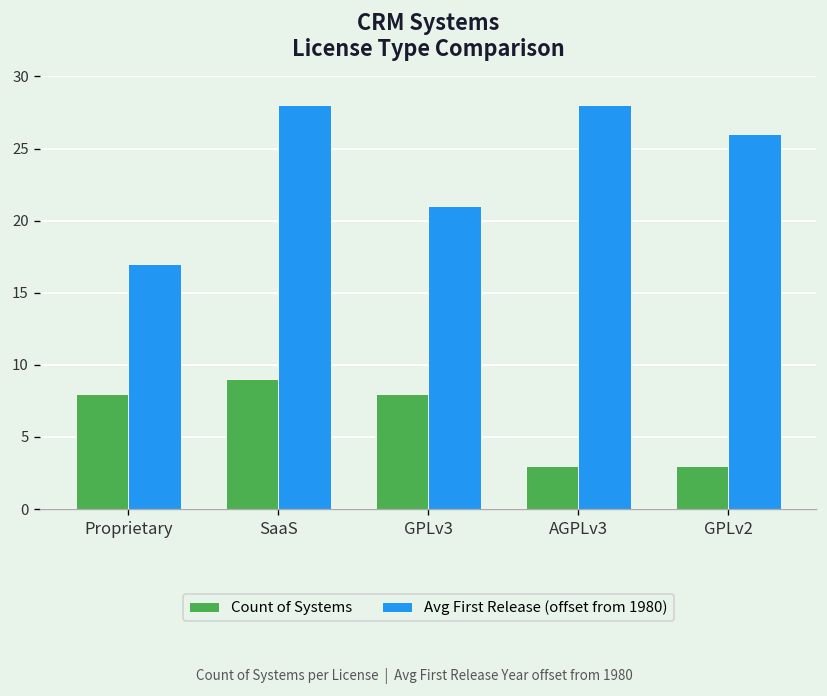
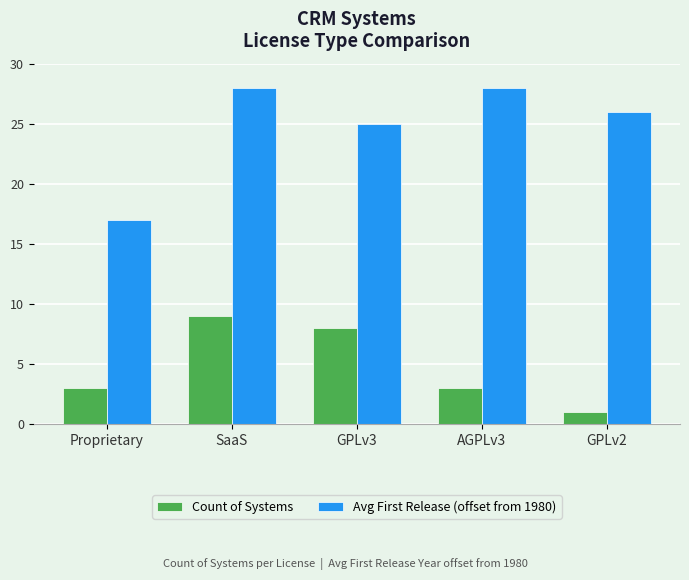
Count of Systems, Proprietary: 8 -> 3
Avg First Release (offset from 1980), GPLv3: 21.0 -> 25.0
Count of Systems, GPLv2: 3 -> 1
